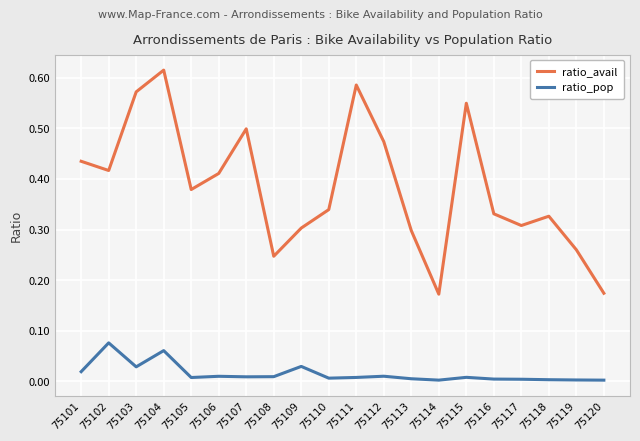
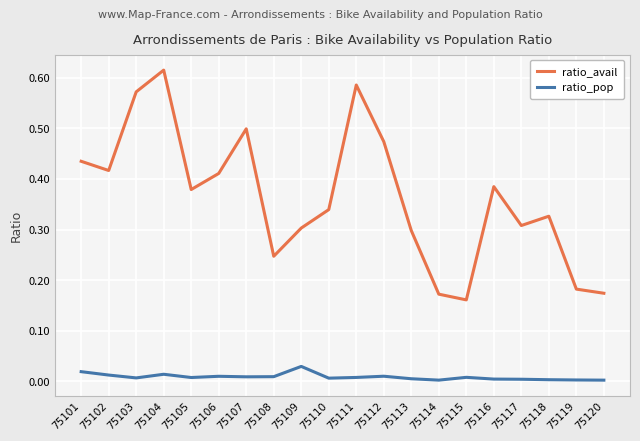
ratio_pop, 75102: 0.08 -> 0.01
ratio_pop, 75103: 0.03 -> 0.01
ratio_pop, 75104: 0.06 -> 0.01
ratio_avail, 75115: 0.55 -> 0.16
ratio_avail, 75116: 0.33 -> 0.38
ratio_avail, 75119: 0.26 -> 0.18
